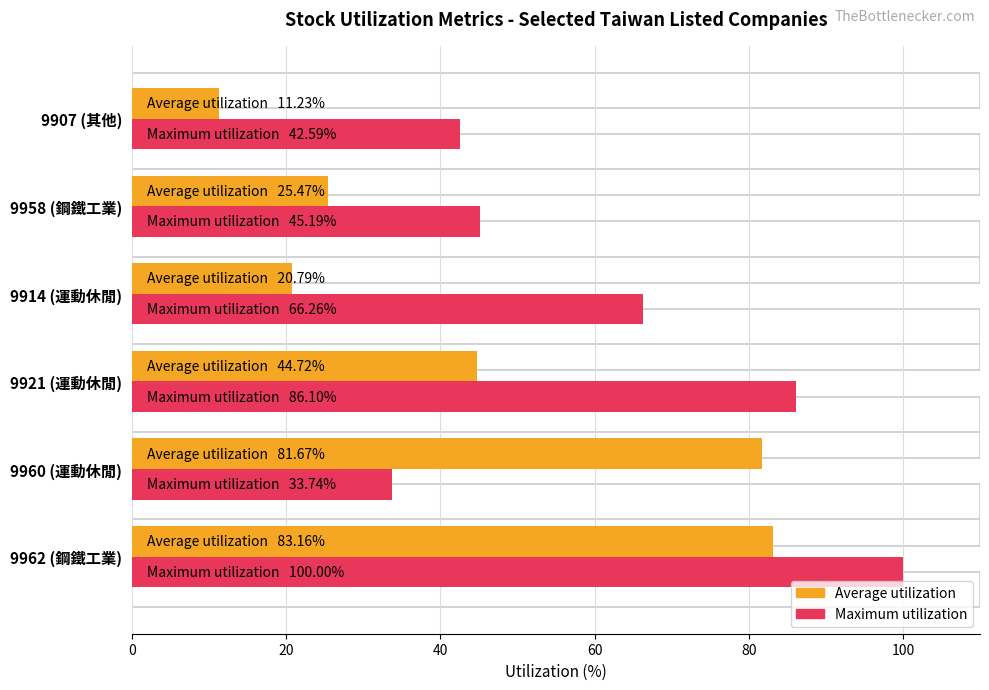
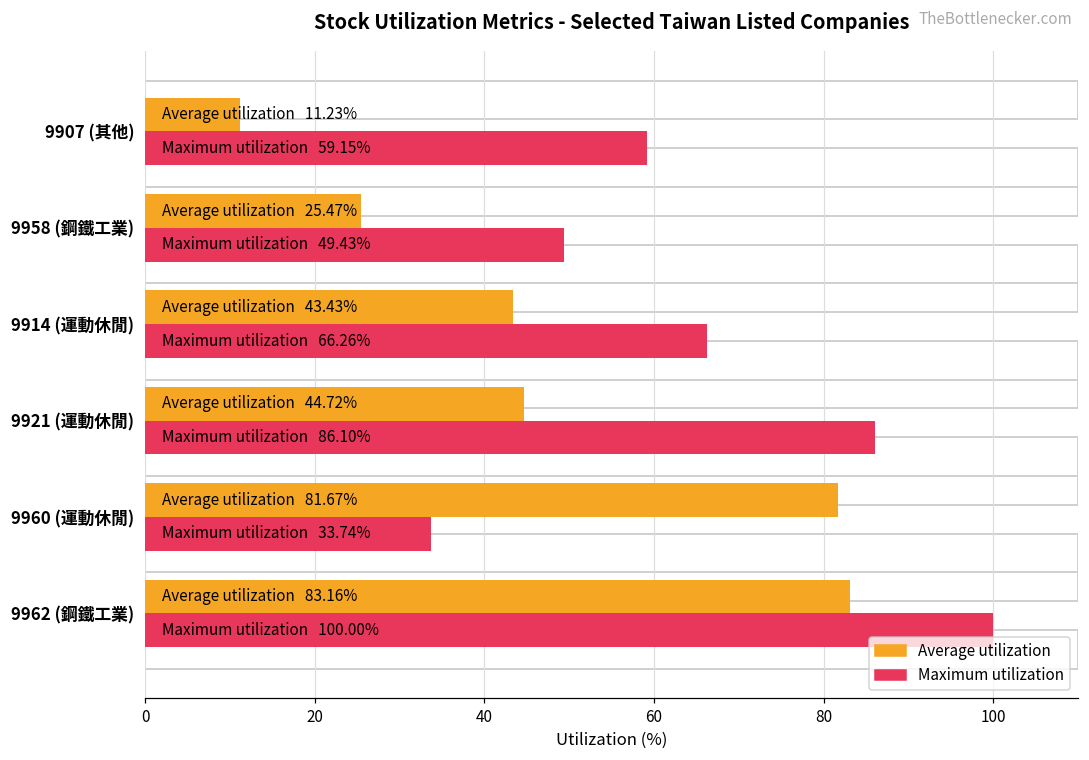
Maximum utilization, 9907 (其他): 42.59% -> 59.15%
Maximum utilization, 9958 (鋼鐵工業): 45.19% -> 49.43%
Average utilization, 9914 (運動休閒): 20.79% -> 43.43%
